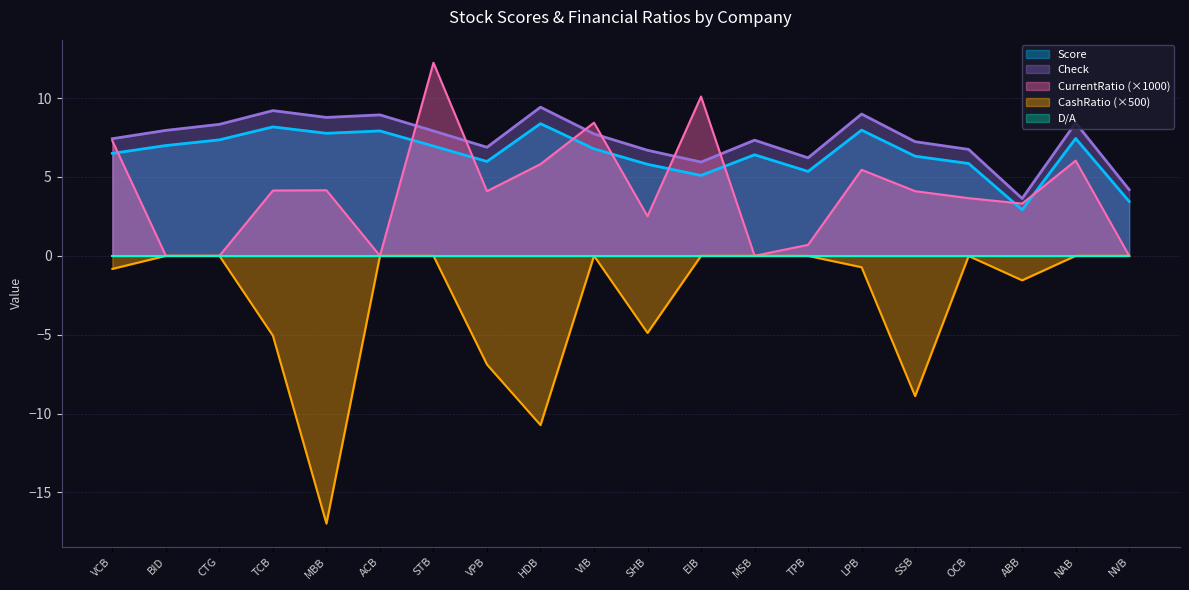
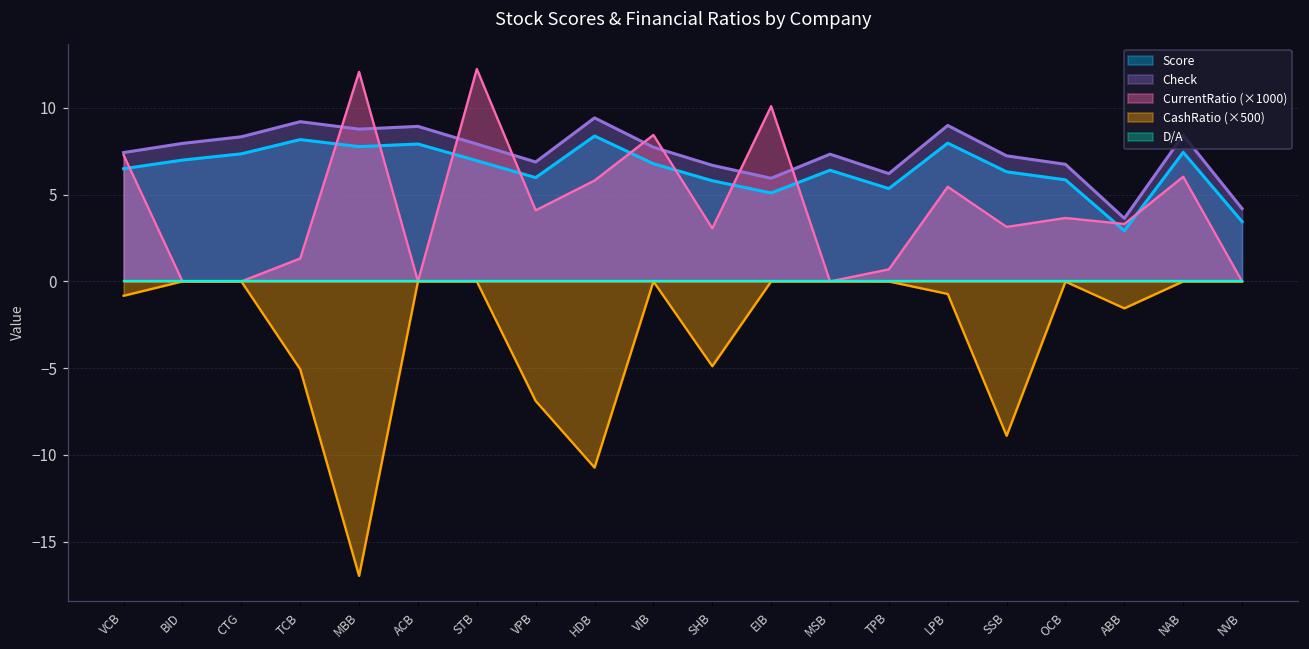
CurrentRatio (×1000), TCB: 4.1 -> 1.3
CurrentRatio (×1000), MBB: 4.2 -> 12.1
CurrentRatio (×1000), SHB: 2.5 -> 3.1
CurrentRatio (×1000), SSB: 4.1 -> 3.1
